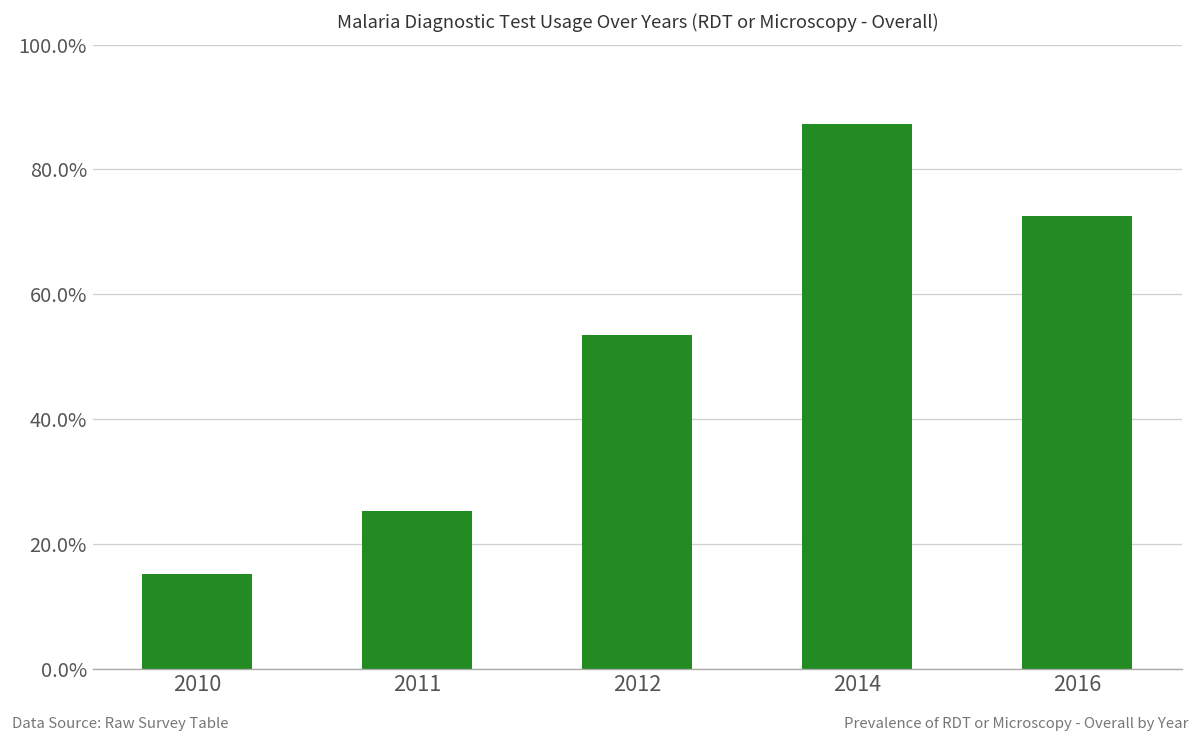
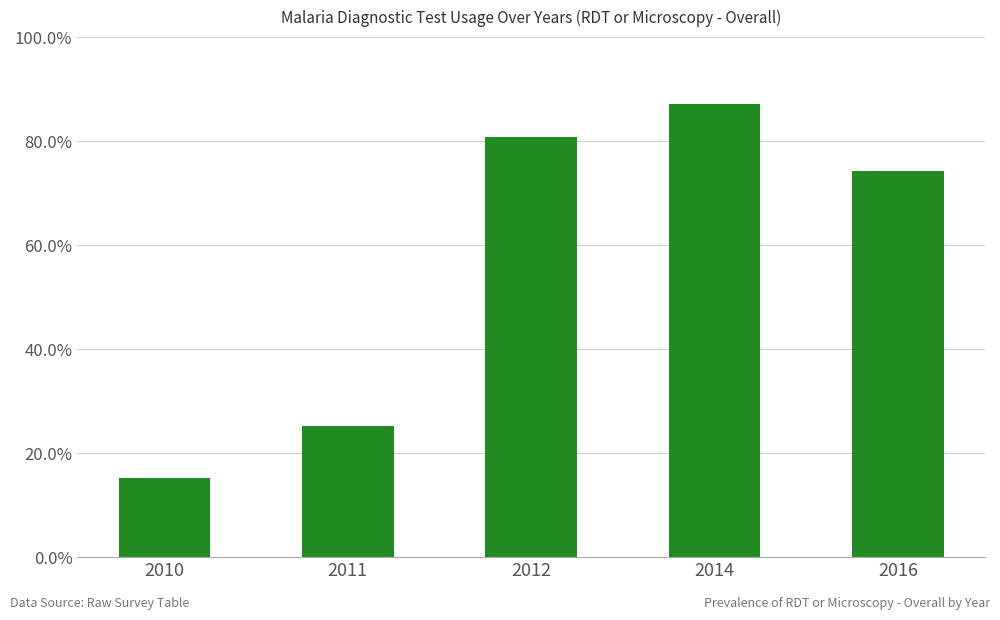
2012: 53% -> 81%
2016: 73% -> 74%
